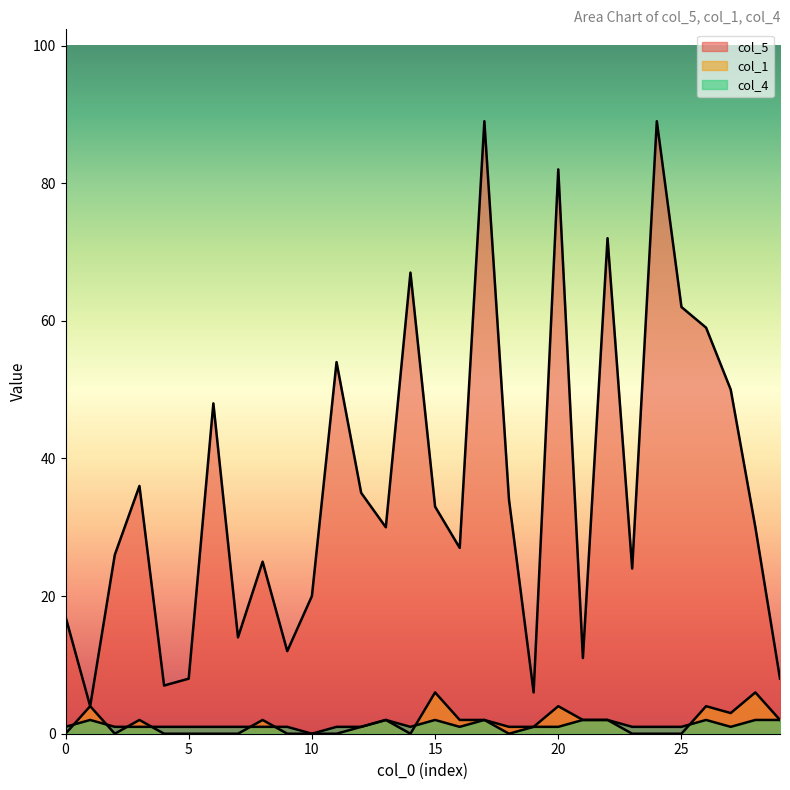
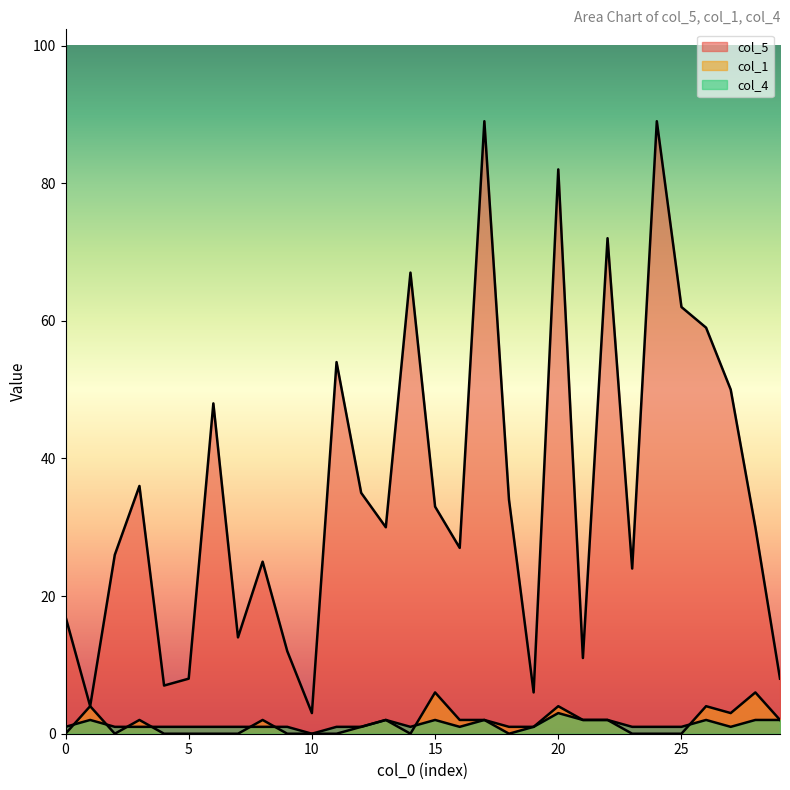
col_5, 10: 20 -> 3
col_4, 20: 1 -> 3
